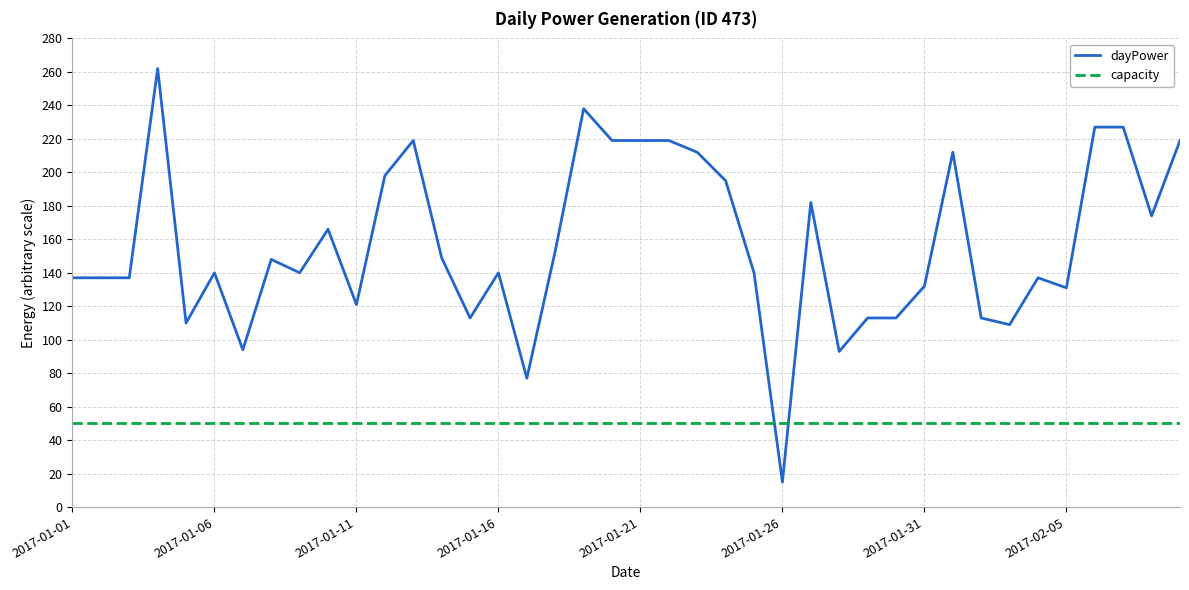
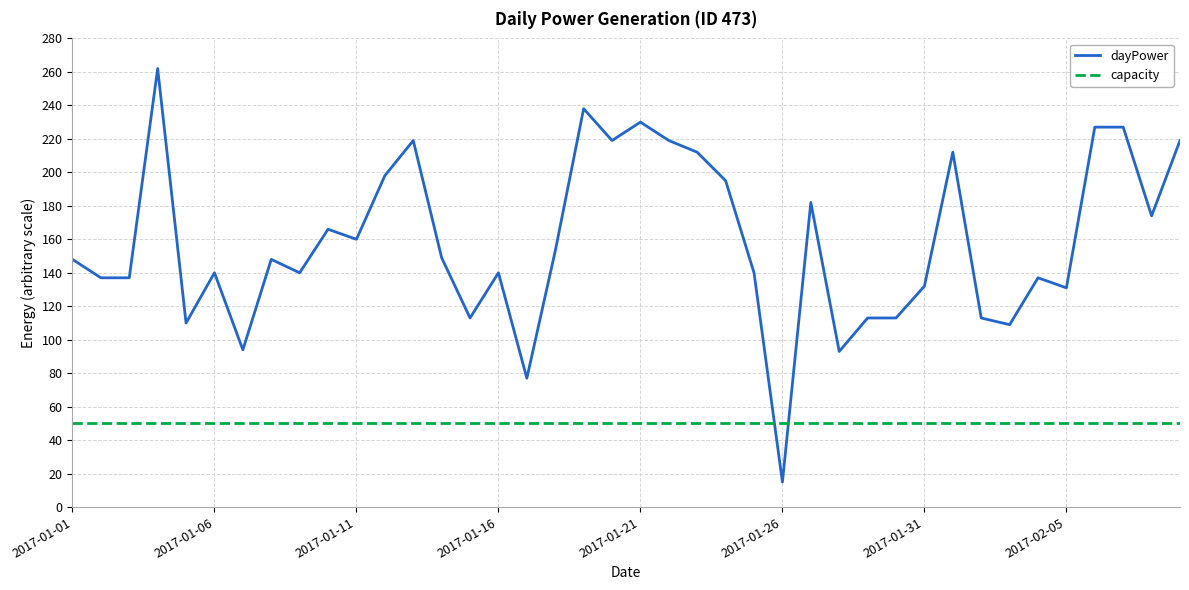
dayPower, 2017-01-01: 137 -> 148
dayPower, 2017-01-11: 121 -> 160
dayPower, 2017-01-21: 219 -> 230
